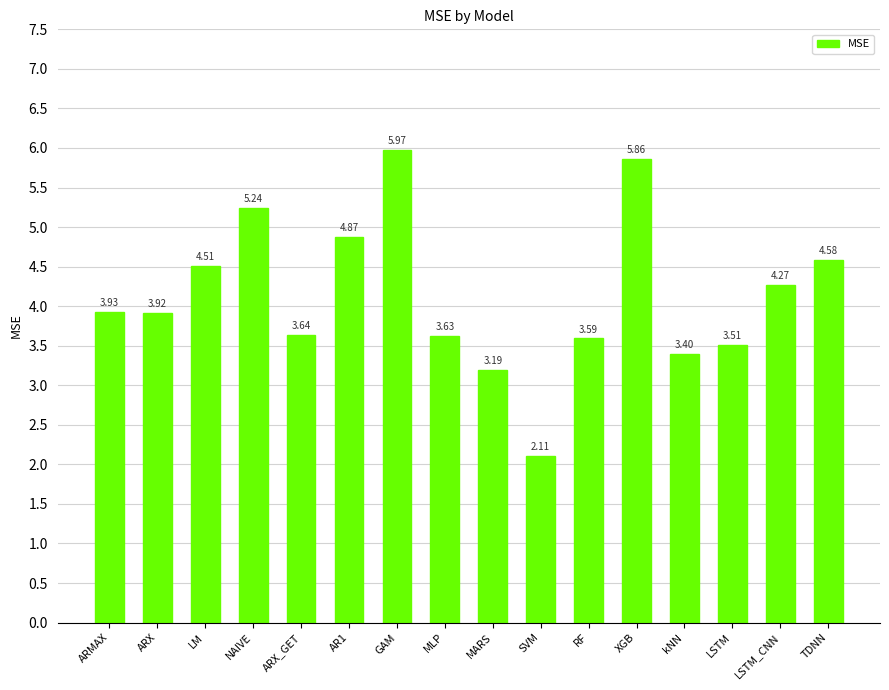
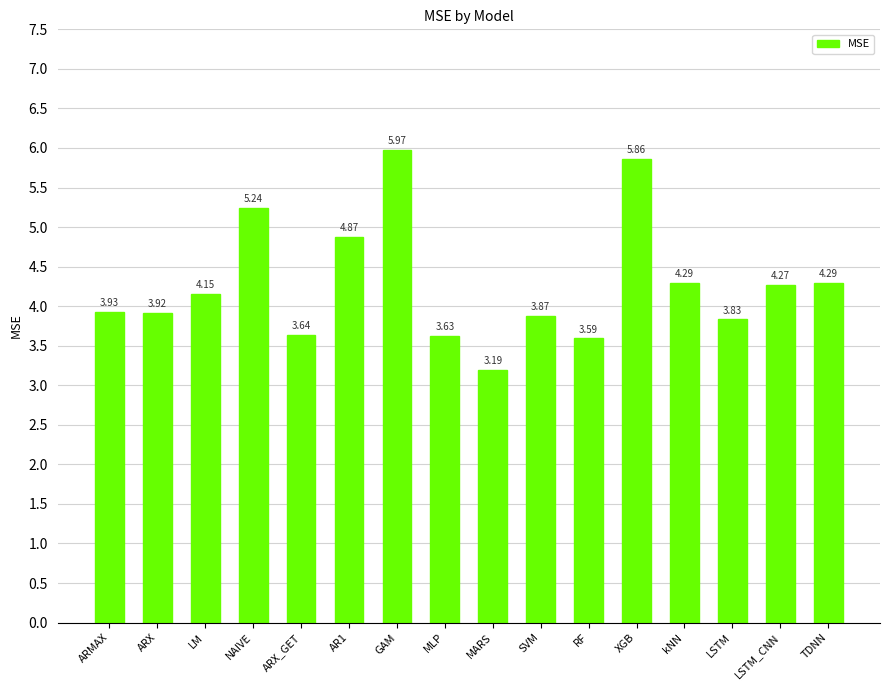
LM: 4.51 -> 4.15
SVM: 2.11 -> 3.87
kNN: 3.40 -> 4.29
LSTM: 3.51 -> 3.83
TDNN: 4.58 -> 4.29
